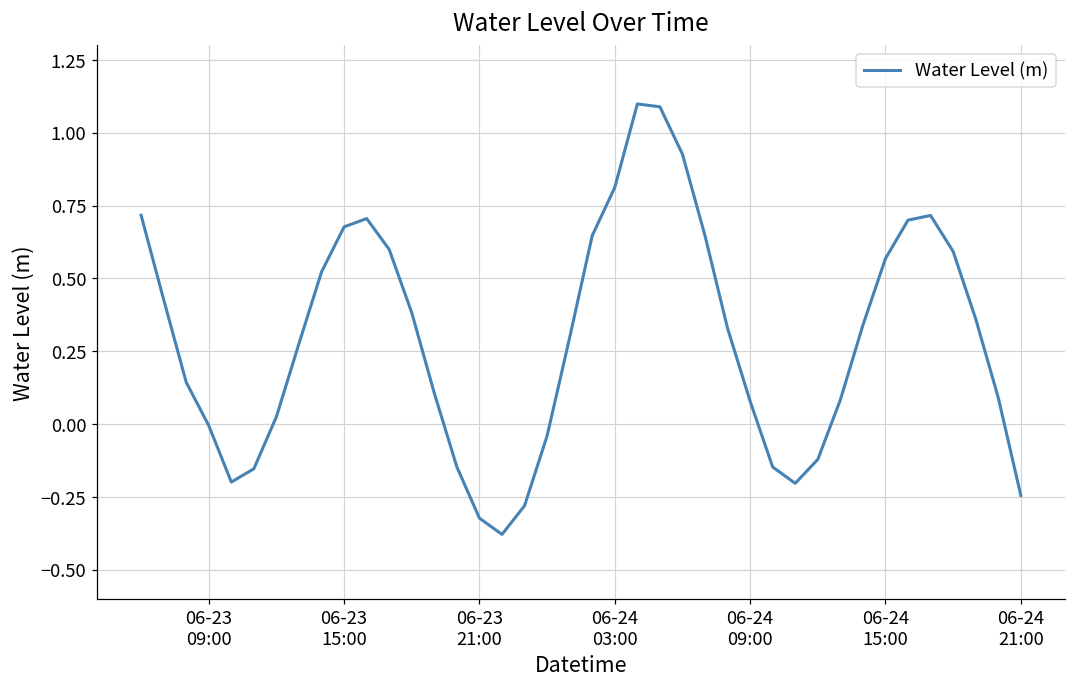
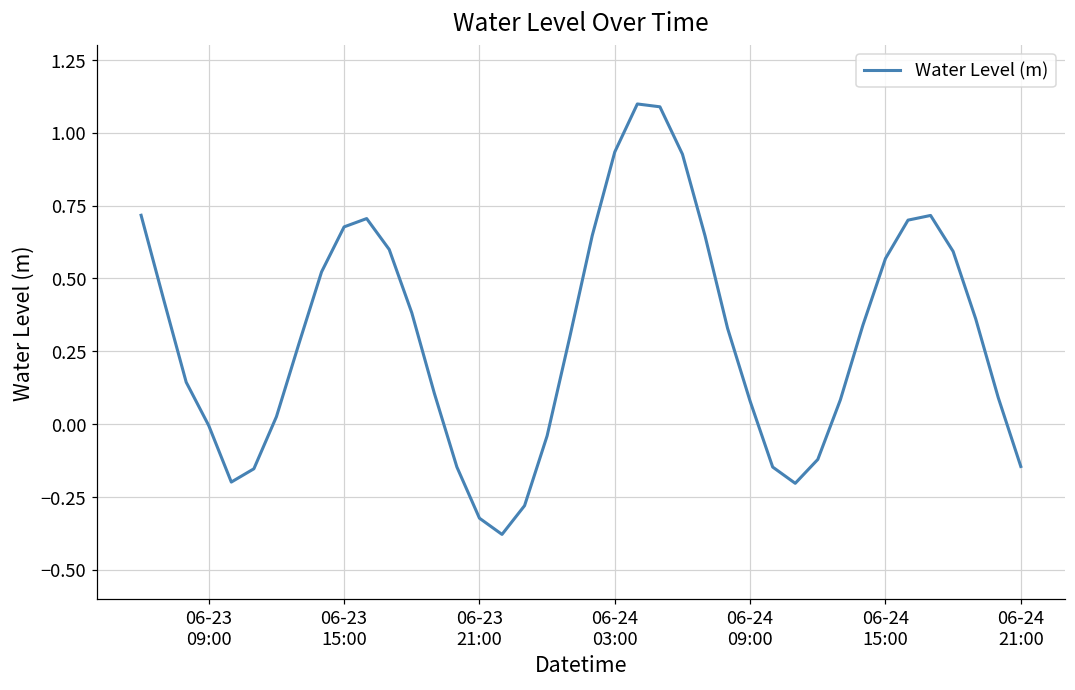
06-24 03:00: 0.81 -> 0.93
06-24 21:00: -0.24 -> -0.15
